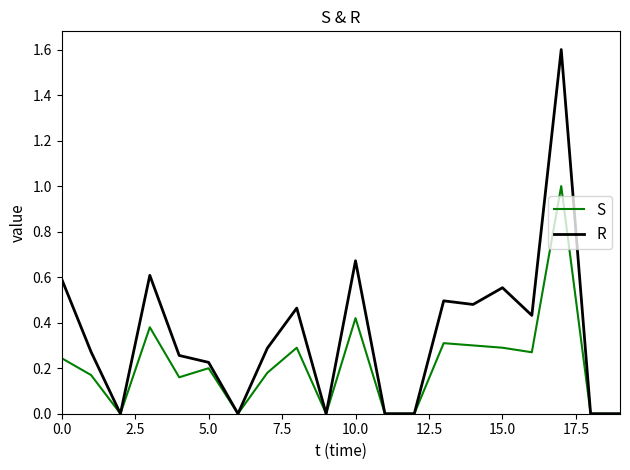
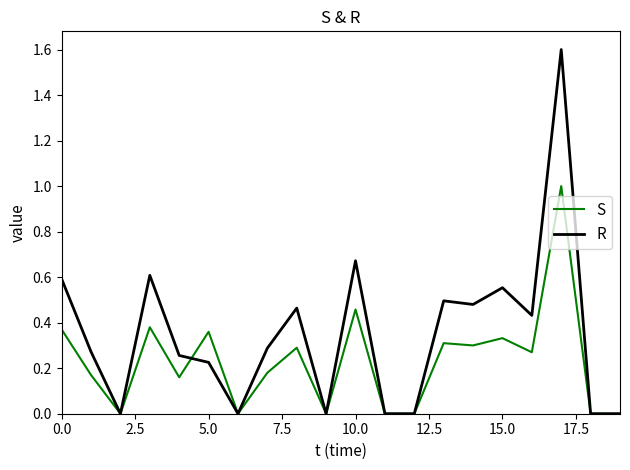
S, 0.0: 0.24 -> 0.37
S, 5.0: 0.20 -> 0.36
S, 10.0: 0.42 -> 0.46
S, 15.0: 0.29 -> 0.33
